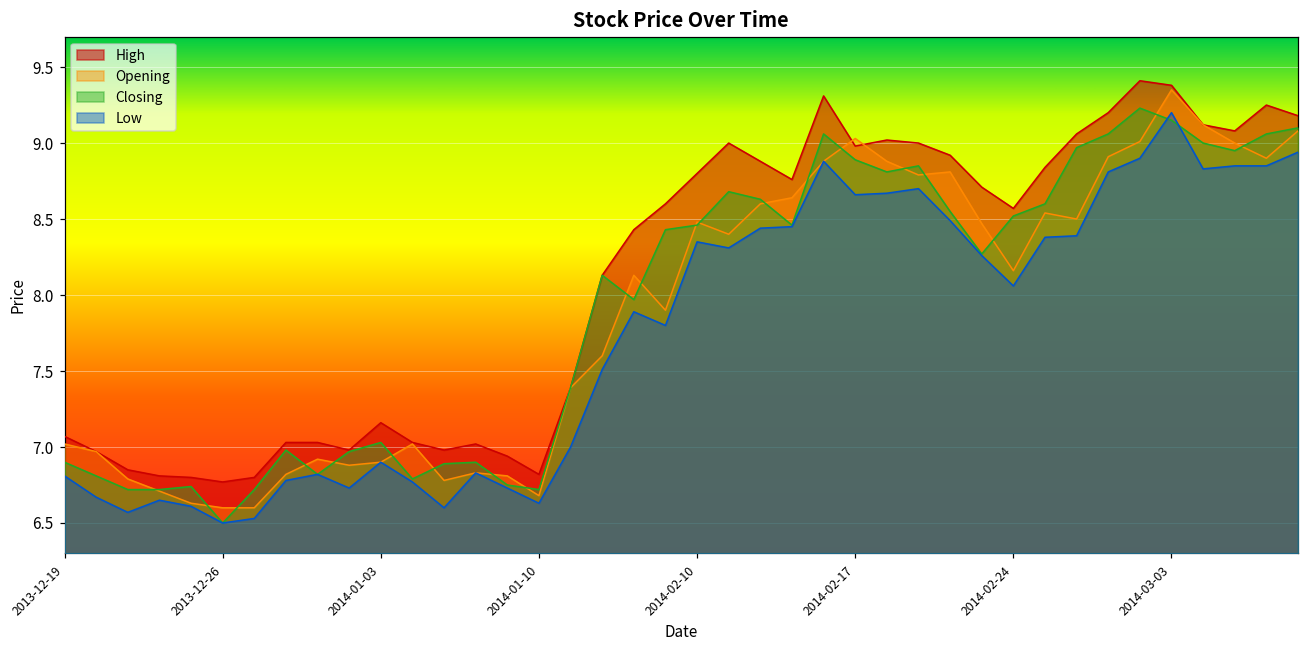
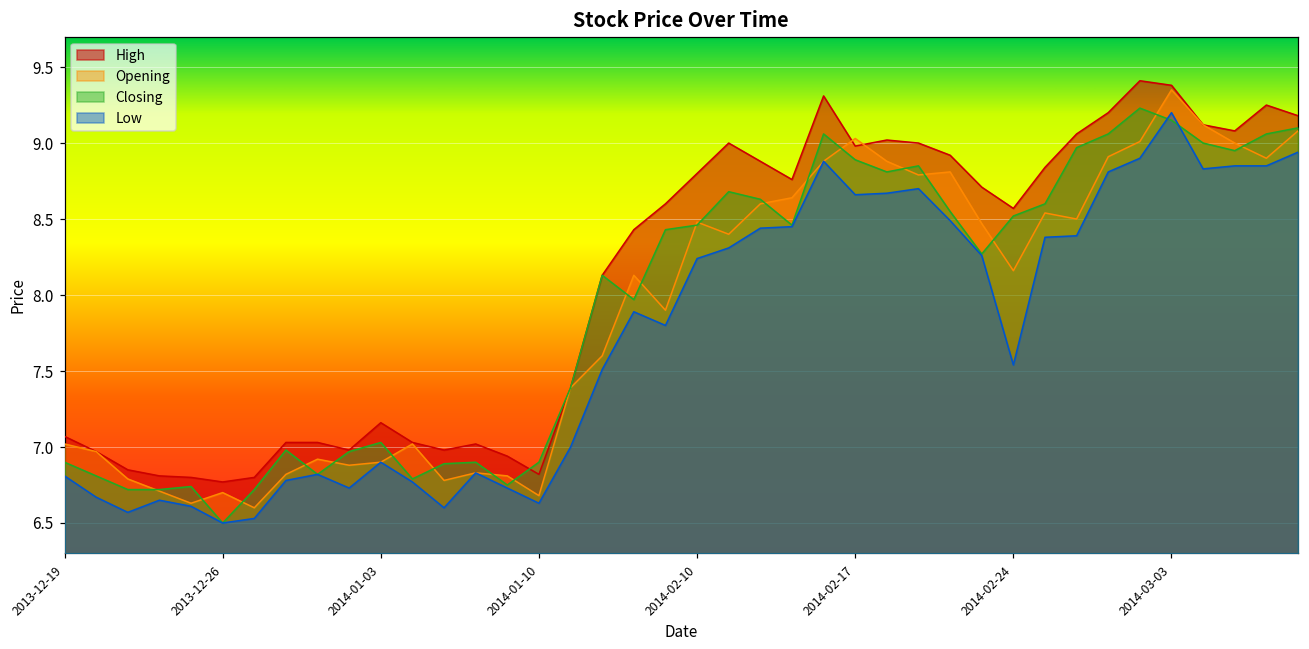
Opening, 2013-12-26: 6.6 -> 6.7
Closing, 2014-01-10: 6.72 -> 6.90
Low, 2014-02-10: 8.35 -> 8.24
Low, 2014-02-24: 8.06 -> 7.54
